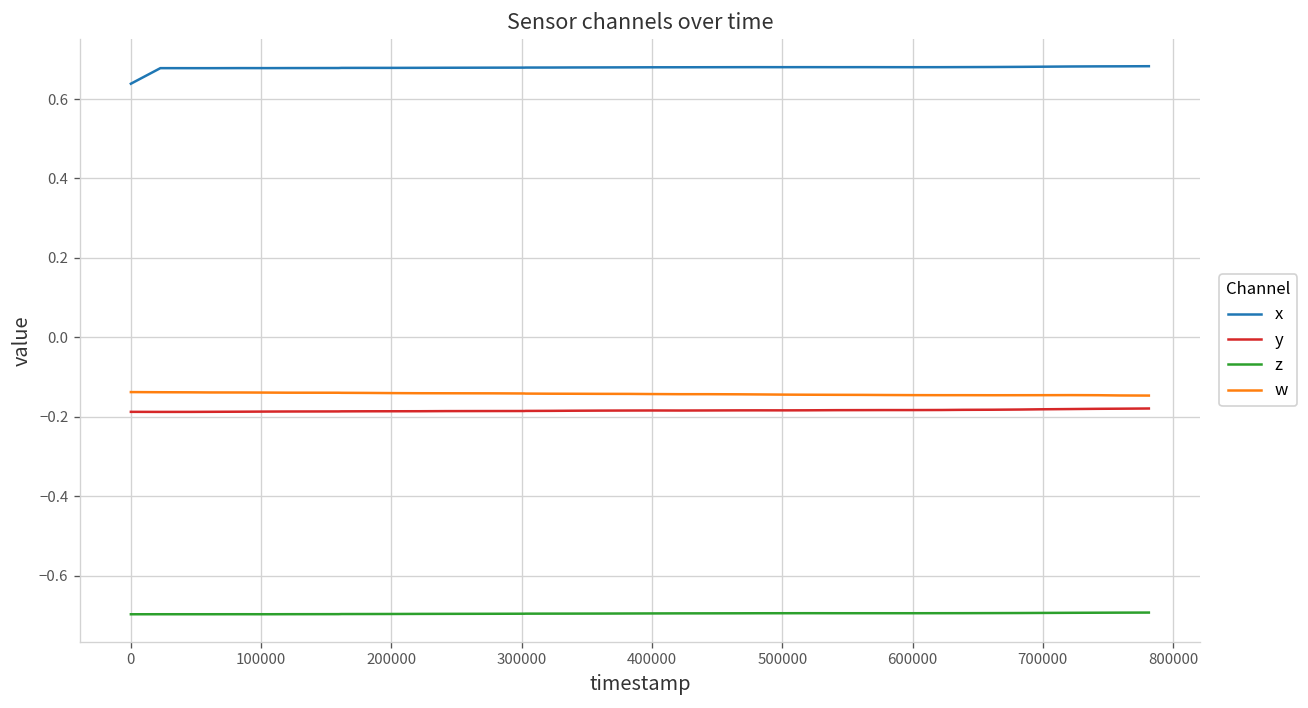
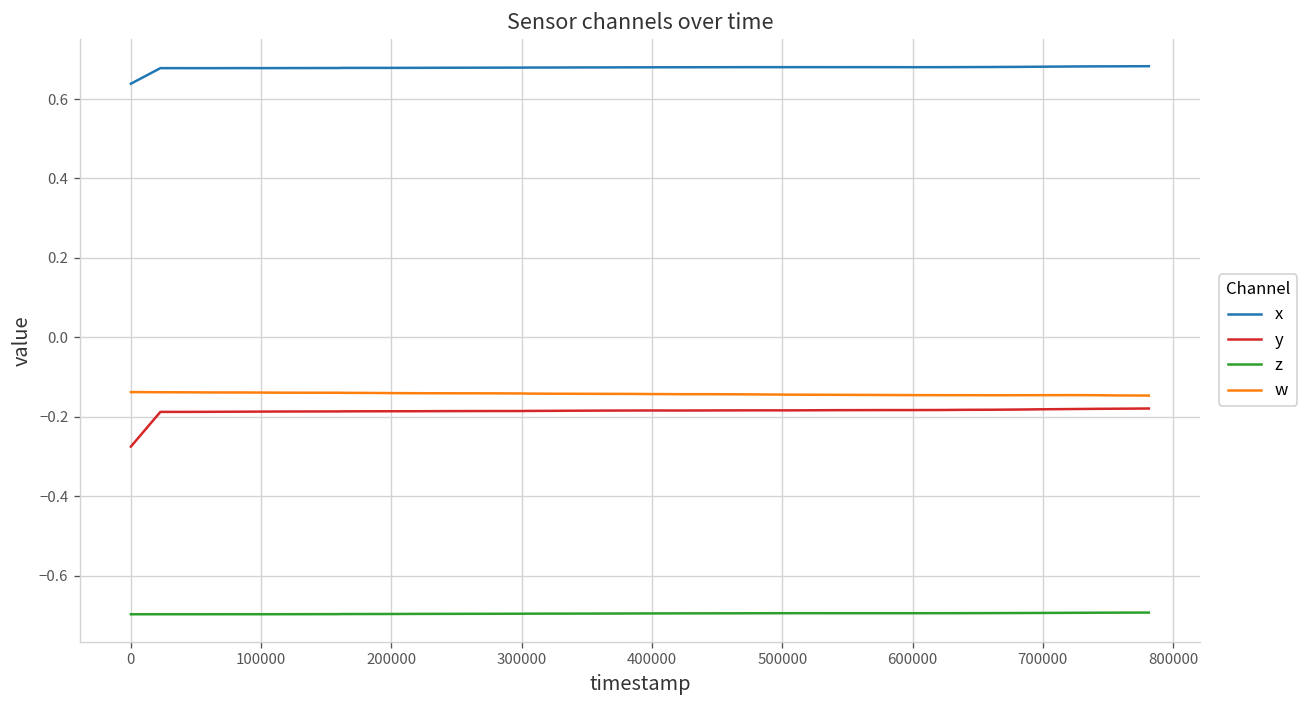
y, 0: -0.19 -> -0.28
